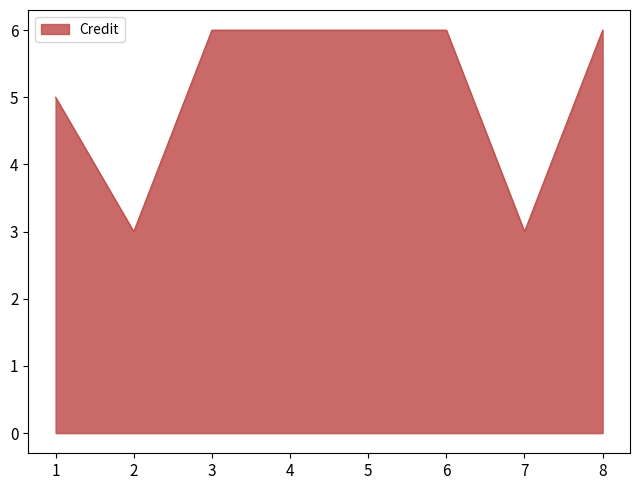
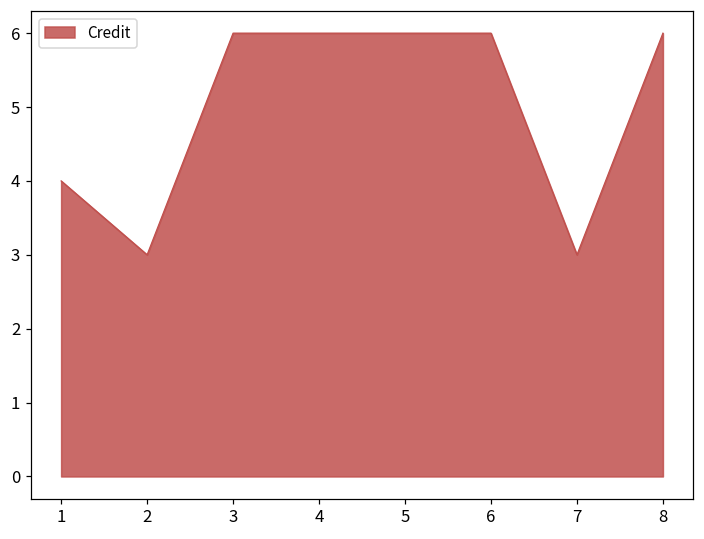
1: 5 -> 4
